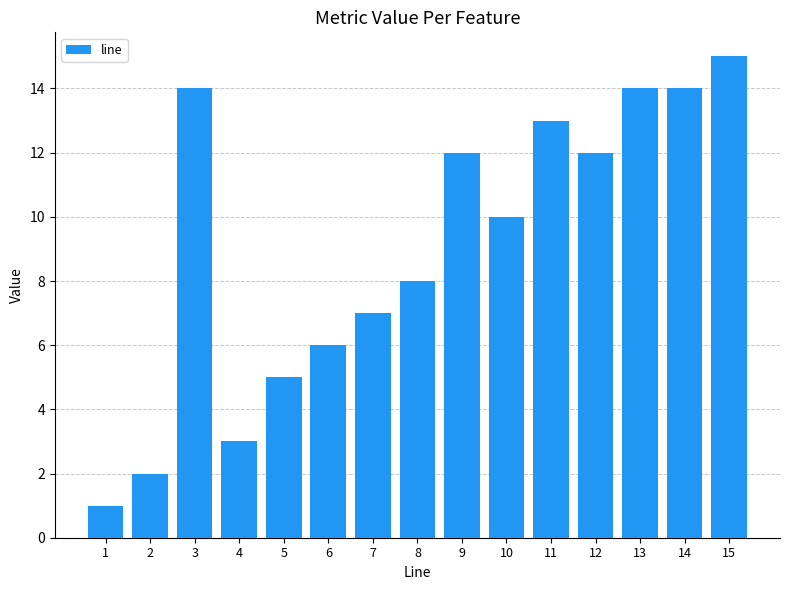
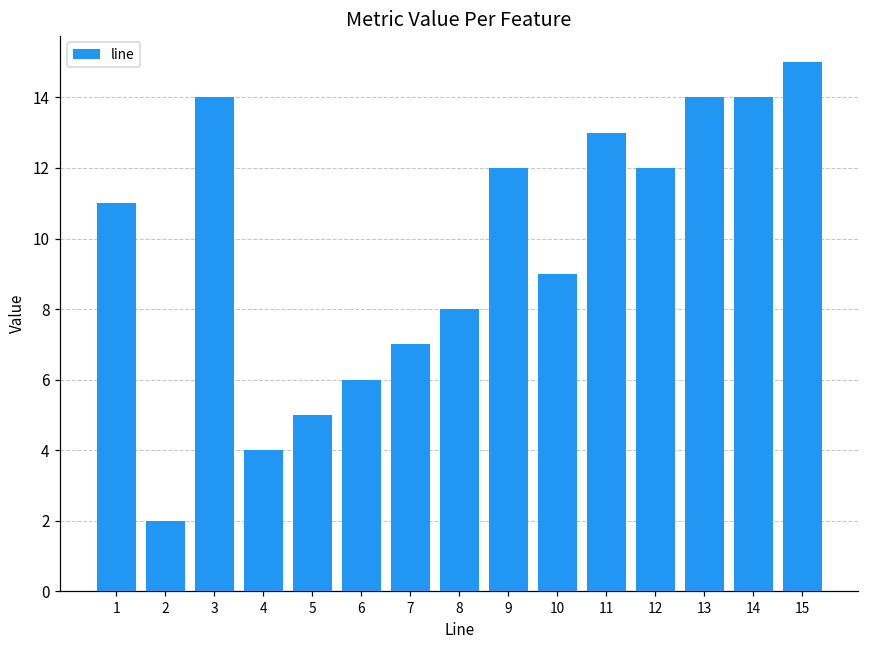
1: 1 -> 11
4: 3 -> 4
10: 10 -> 9
